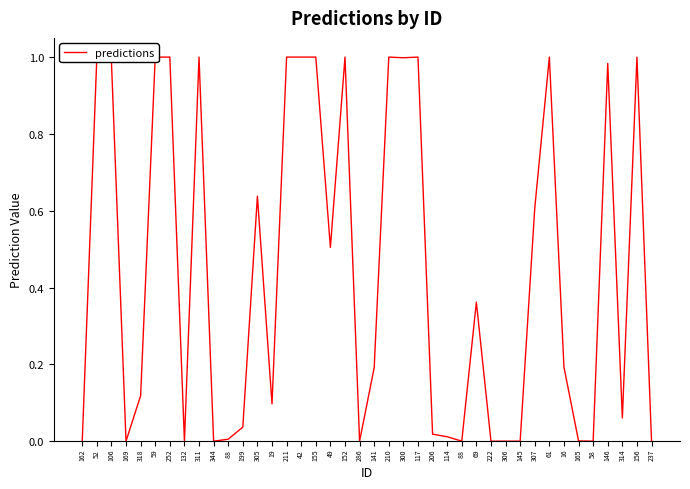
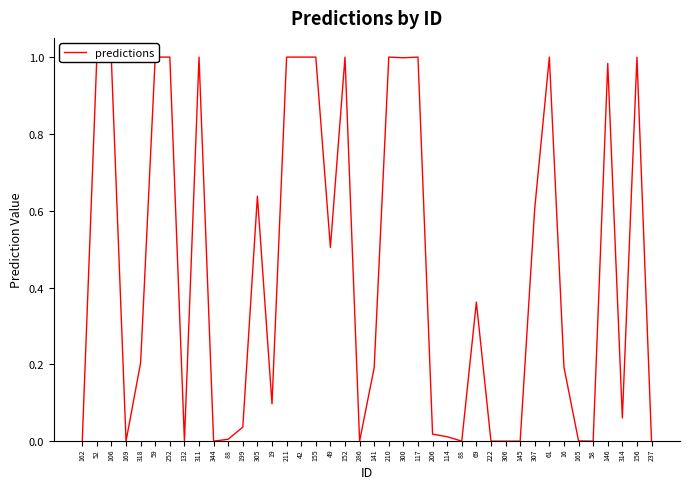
318: 0.12 -> 0.20
